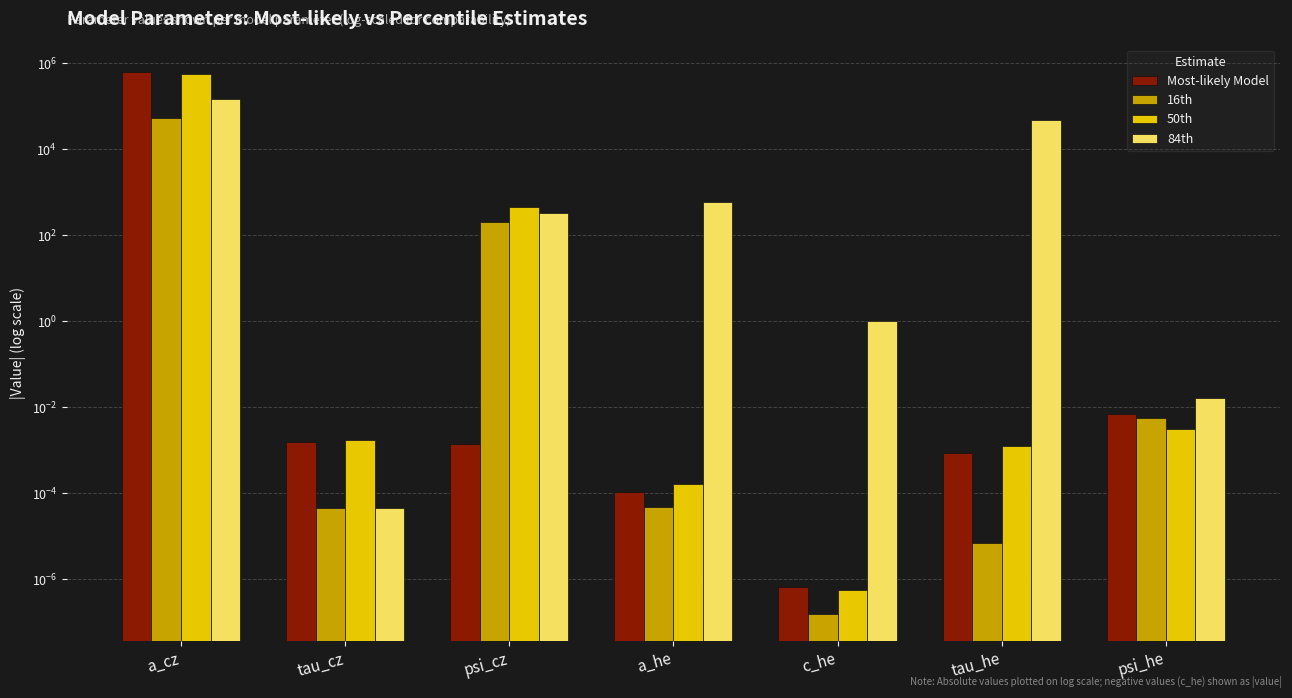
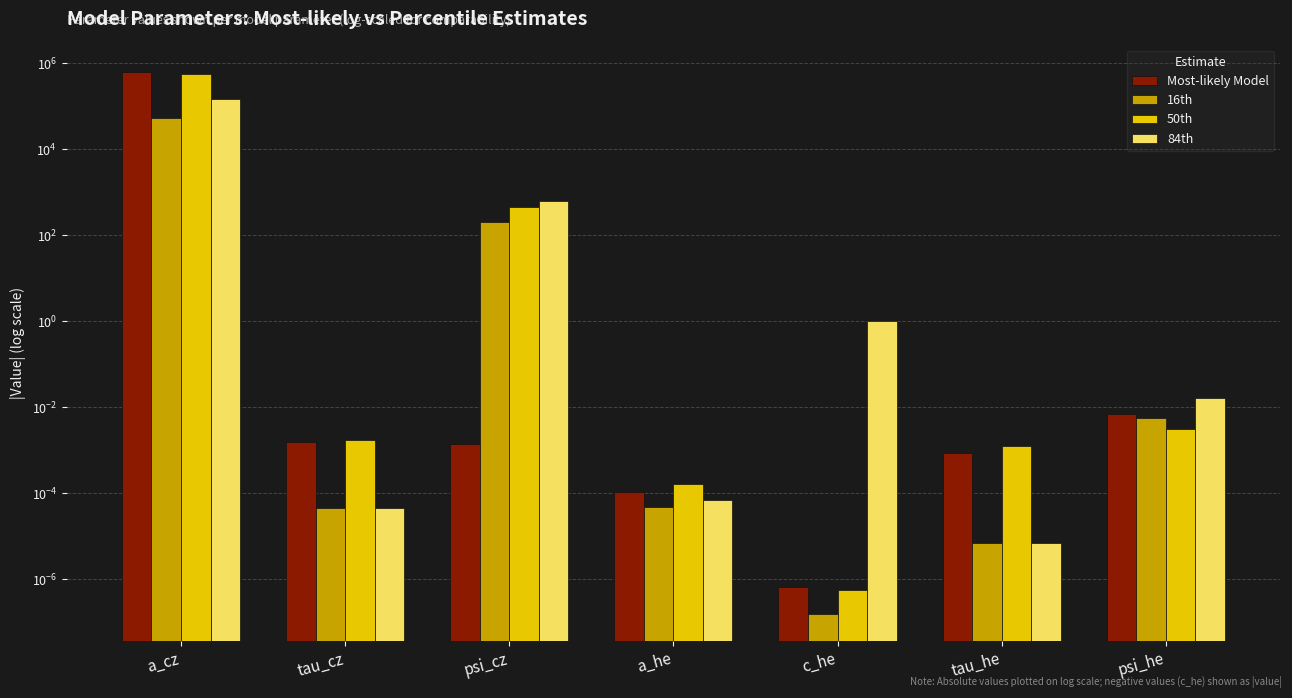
84th, psi_cz: 300 -> 600
84th, a_he: 600 -> 0
84th, tau_he: 50000 -> 0
